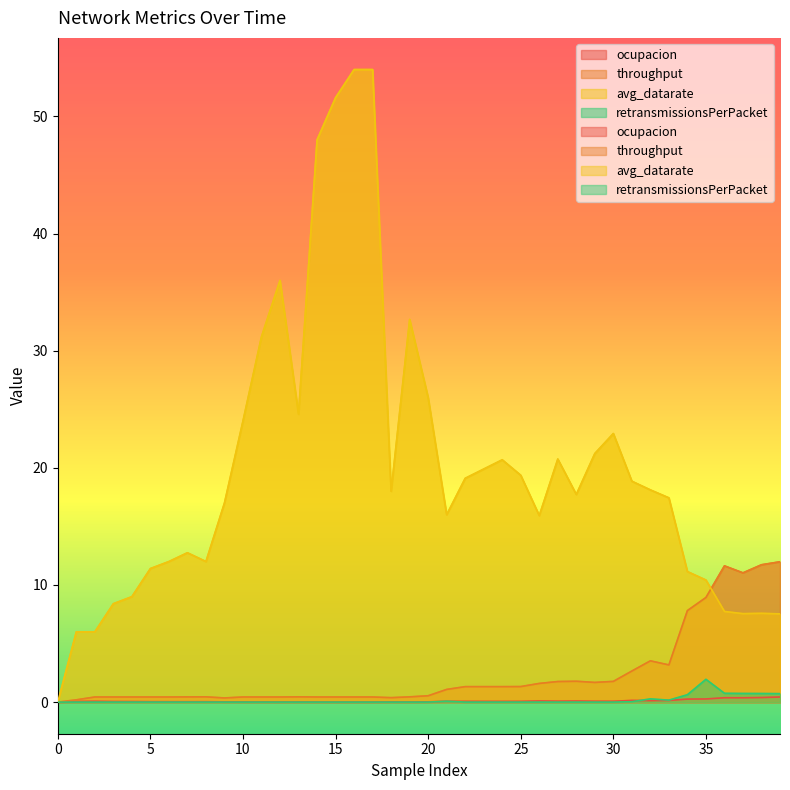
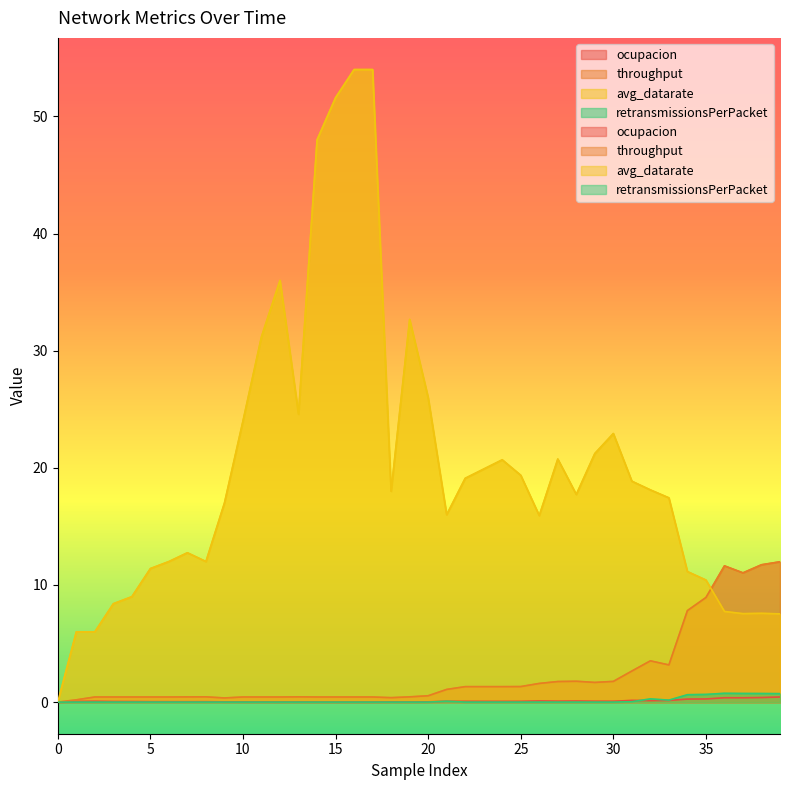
retransmissionsPerPacket, 35: 1.9 -> 0.7
